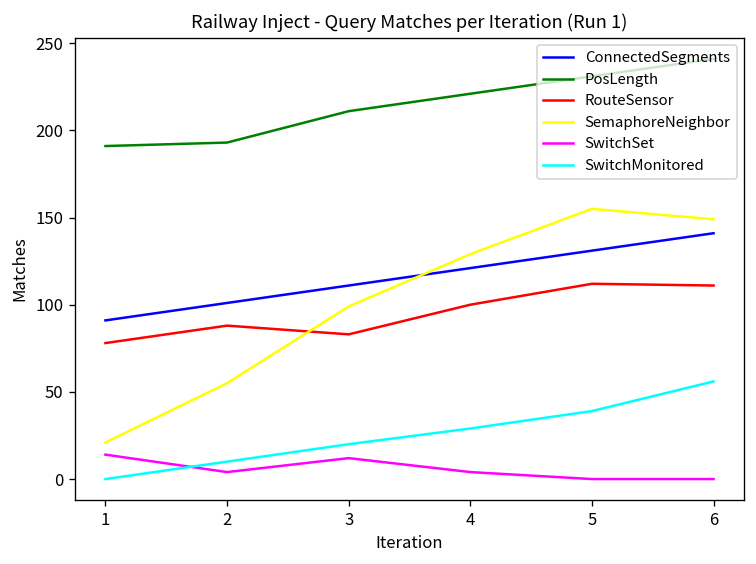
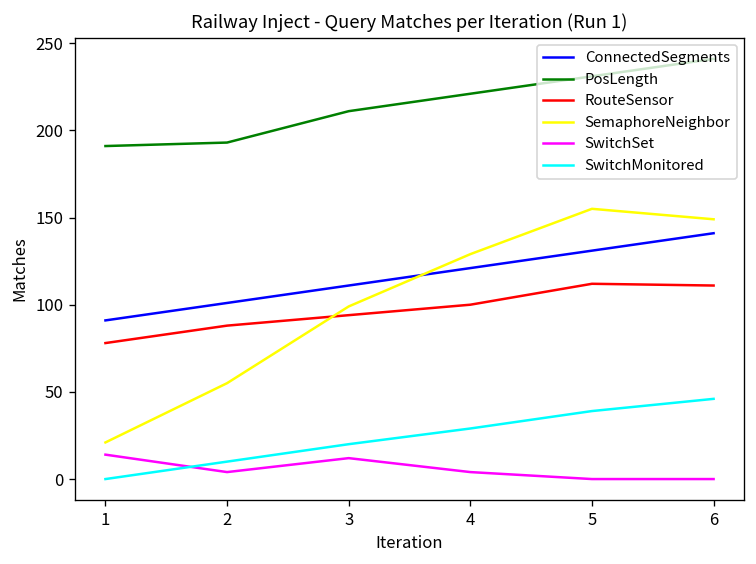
RouteSensor, 3: 83 -> 94
SwitchMonitored, 6: 56 -> 46
